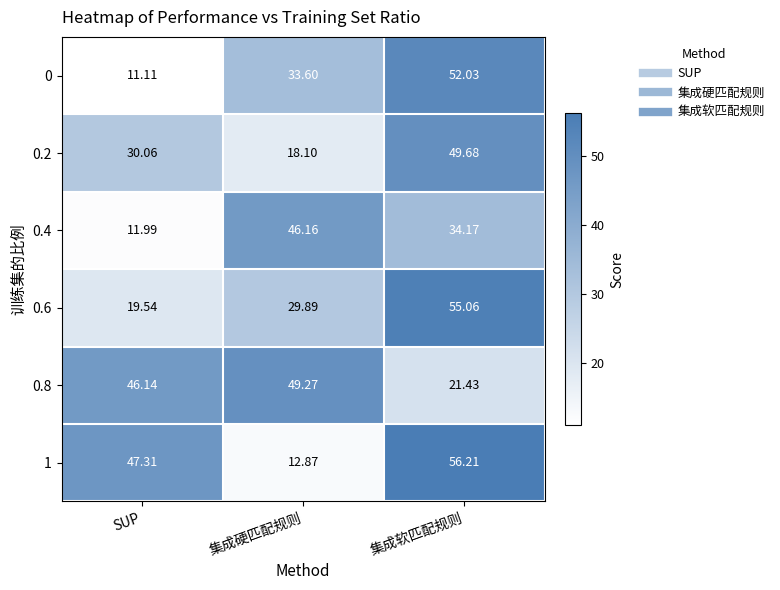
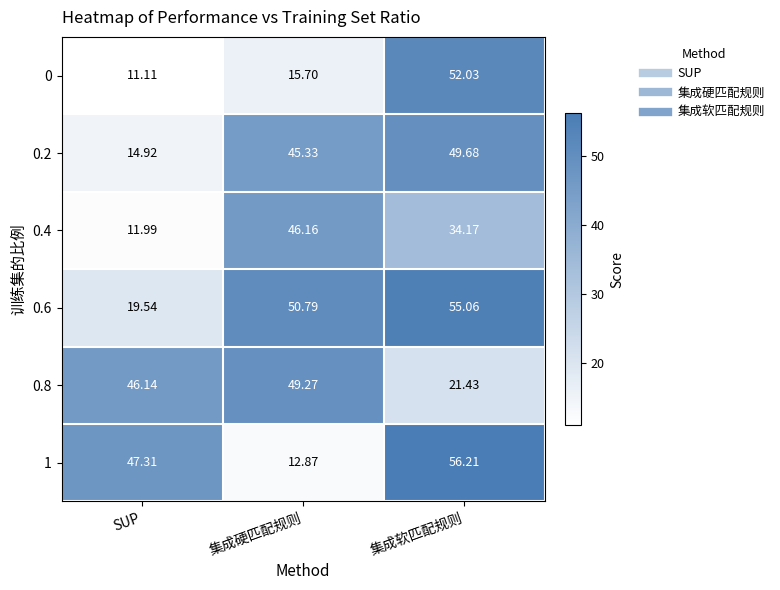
0, 集成硬匹配规则: 33.60 -> 15.70
0.2, SUP: 30.06 -> 14.92
0.2, 集成硬匹配规则: 18.10 -> 45.33
0.6, 集成硬匹配规则: 29.89 -> 50.79
